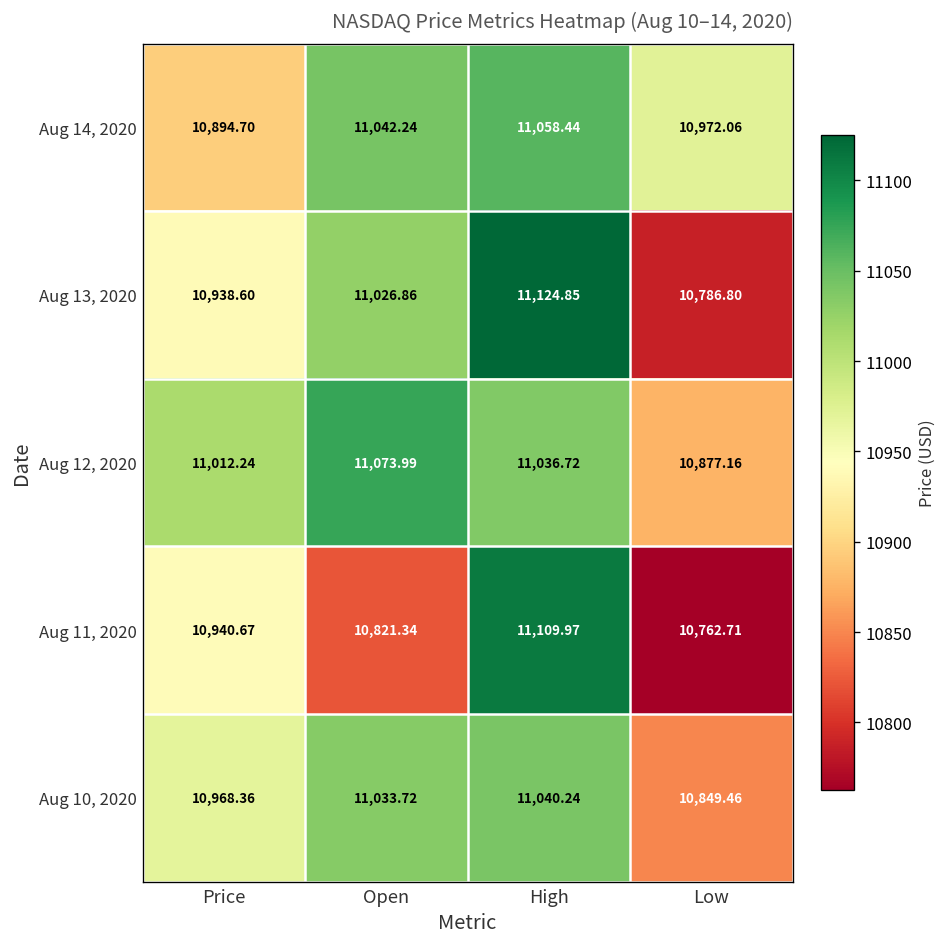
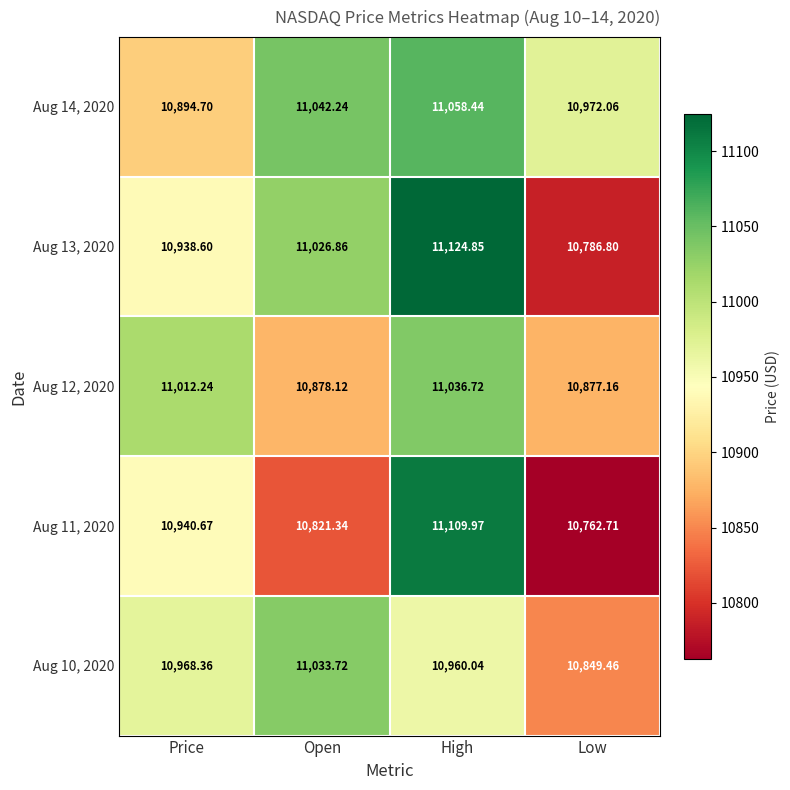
Aug 12, 2020, Open: 11,073.99 -> 10,878.12
Aug 10, 2020, High: 11,040.24 -> 10,960.04
